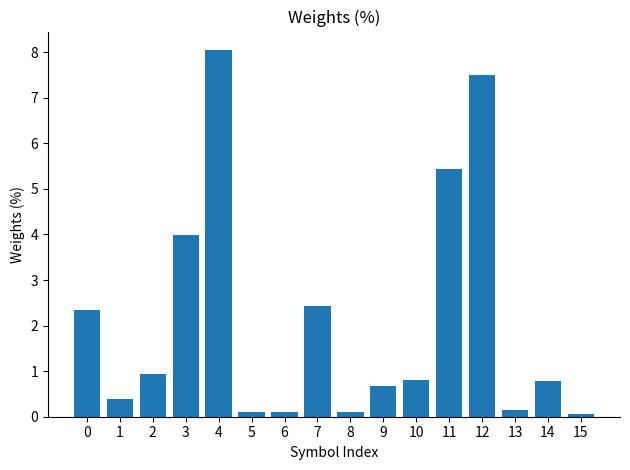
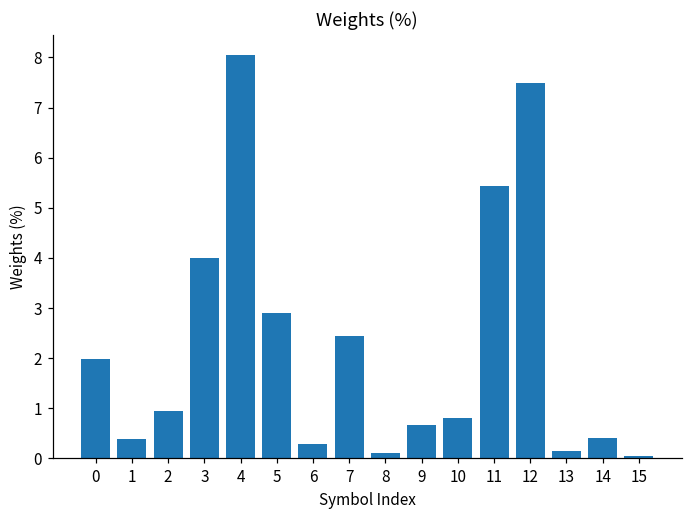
0: 2.3 -> 2.0
5: 0.1 -> 2.9
6: 0.1 -> 0.3
14: 0.8 -> 0.4
